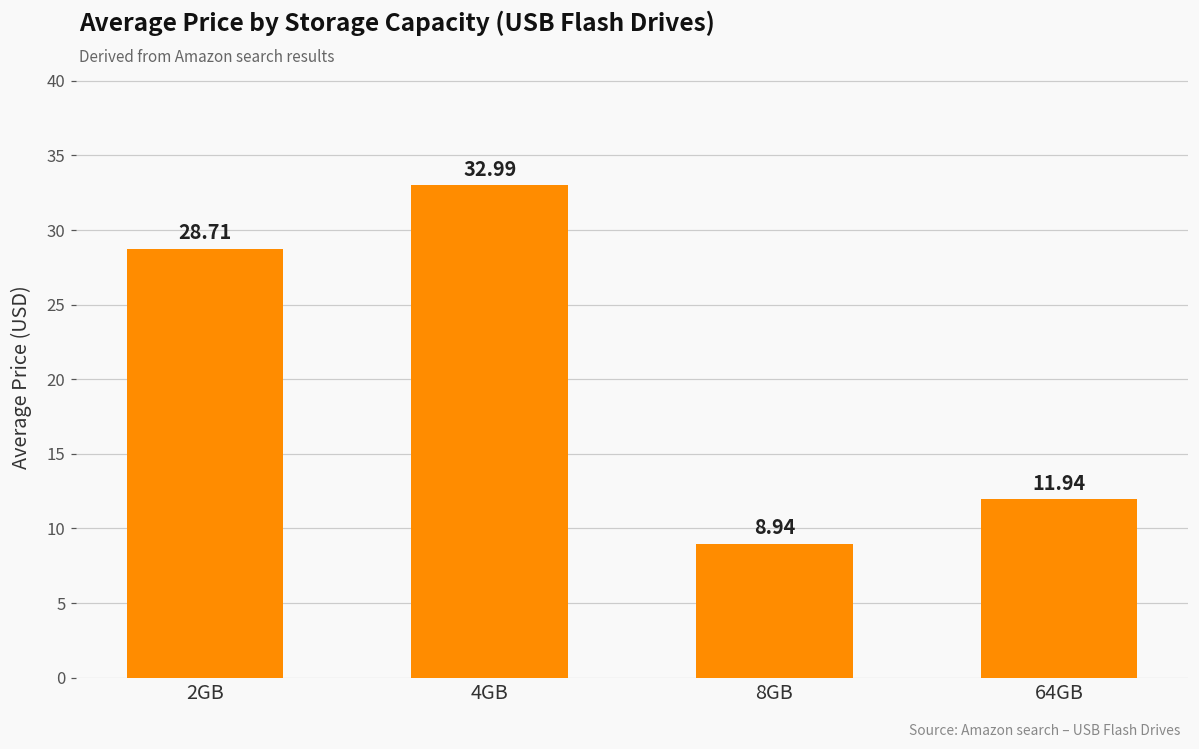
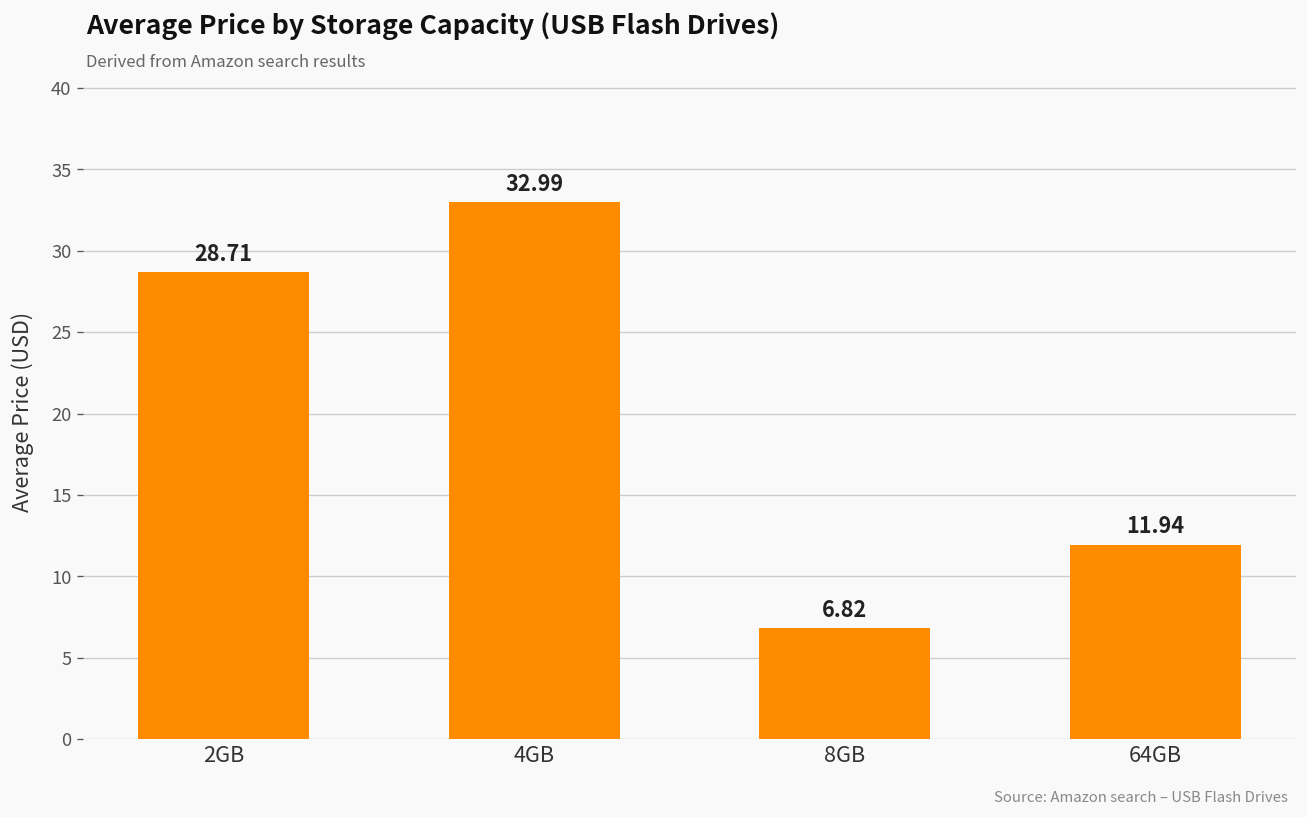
8GB: 8.94 -> 6.82
